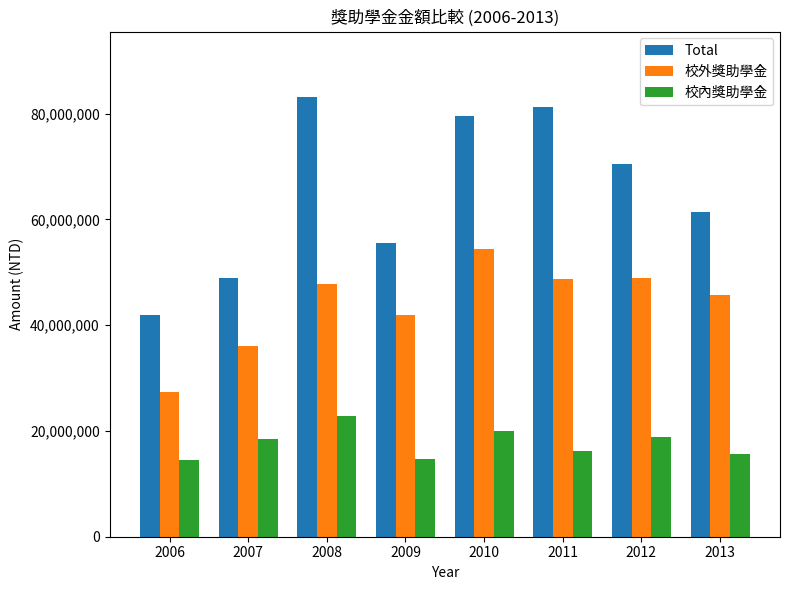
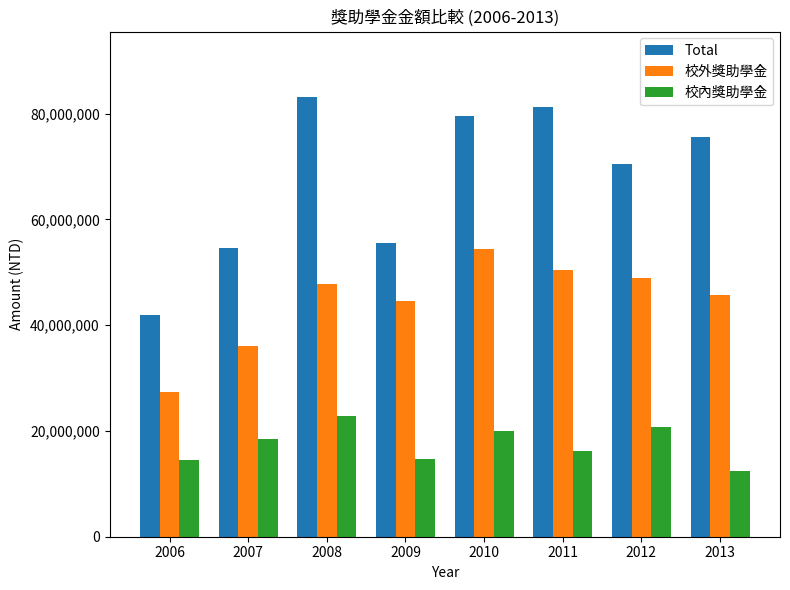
Total, 2007: 49,000,000 -> 55,000,000
校外獎助學金, 2009: 42,000,000 -> 45,000,000
校外獎助學金, 2011: 49,000,000 -> 51,000,000
校內獎助學金, 2012: 19,000,000 -> 21,000,000
Total, 2013: 61,000,000 -> 76,000,000
校內獎助學金, 2013: 16,000,000 -> 12,000,000
